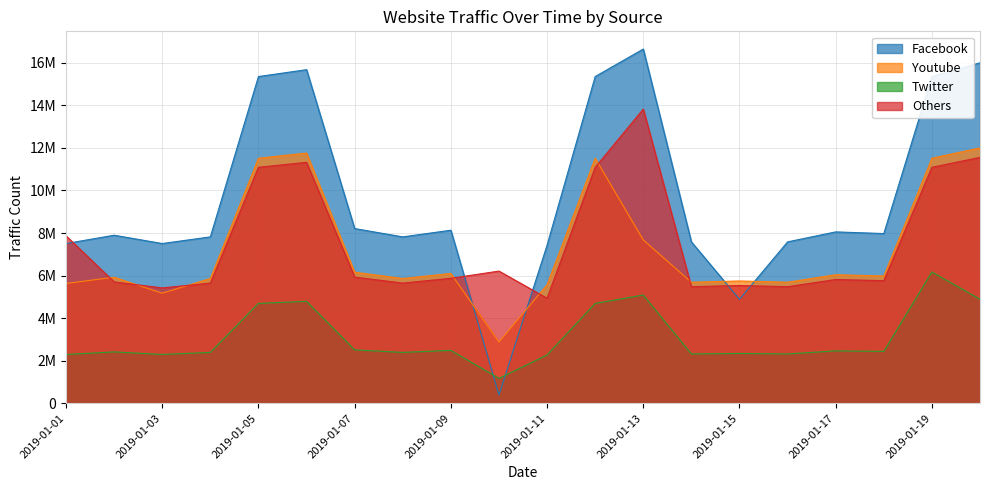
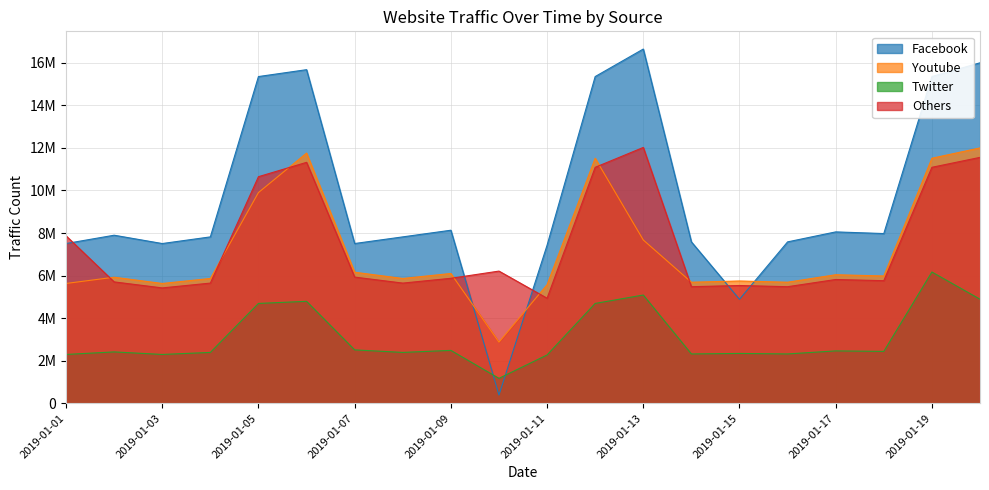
Youtube, 2019-01-03: 5200000 -> 5600000
Youtube, 2019-01-05: 11500000 -> 9900000
Others, 2019-01-05: 11100000 -> 10600000
Facebook, 2019-01-07: 8200000 -> 7500000
Others, 2019-01-13: 13800000 -> 12000000
